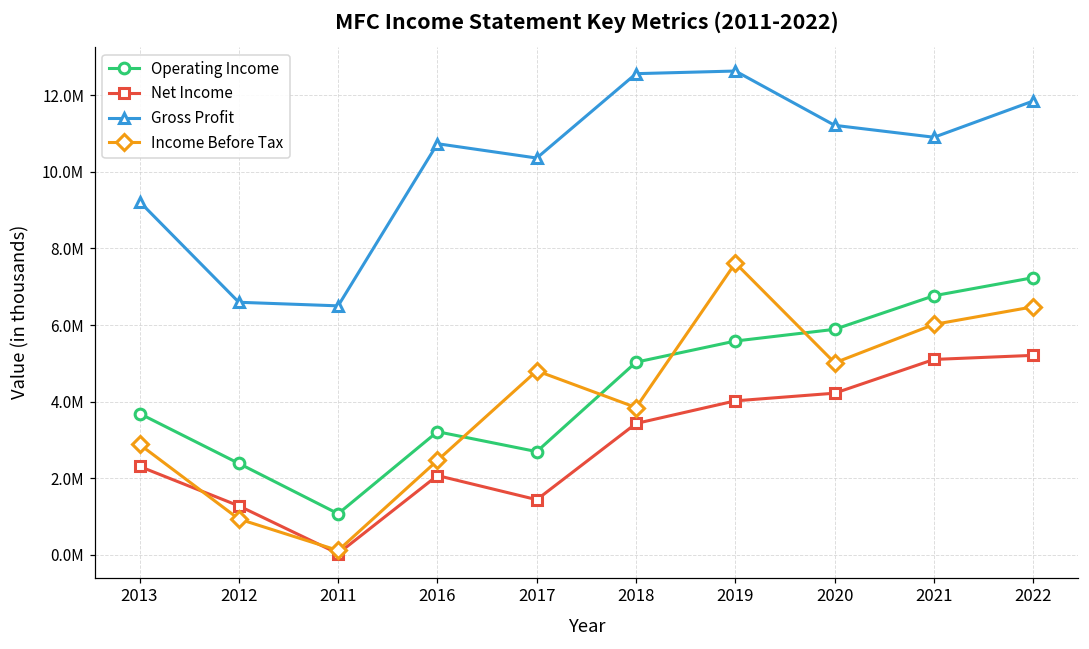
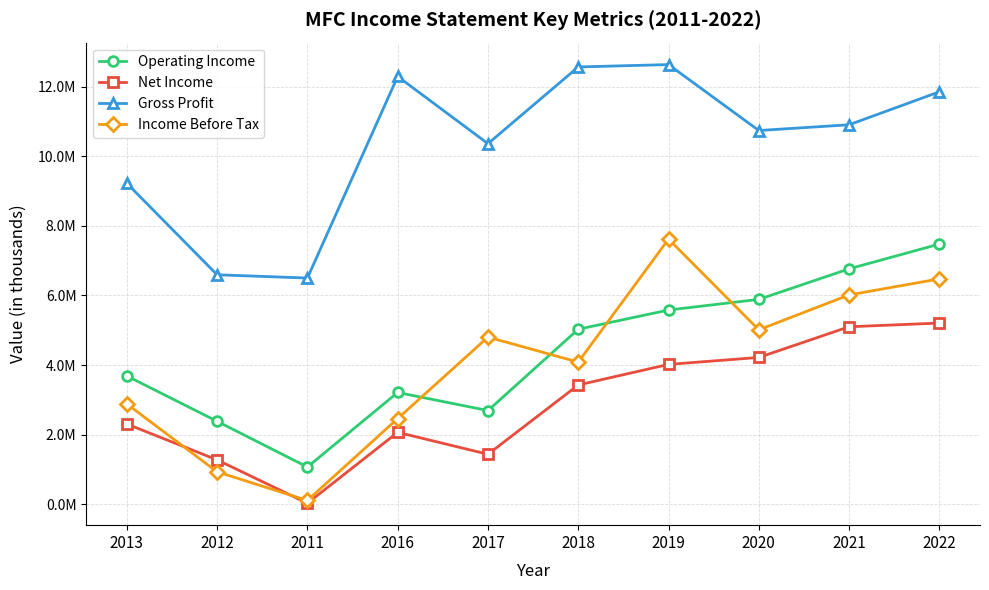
Gross Profit, 2016: 10700000 -> 12300000
Income Before Tax, 2018: 3800000 -> 4100000
Gross Profit, 2020: 11200000 -> 10700000
Operating Income, 2022: 7200000 -> 7500000
